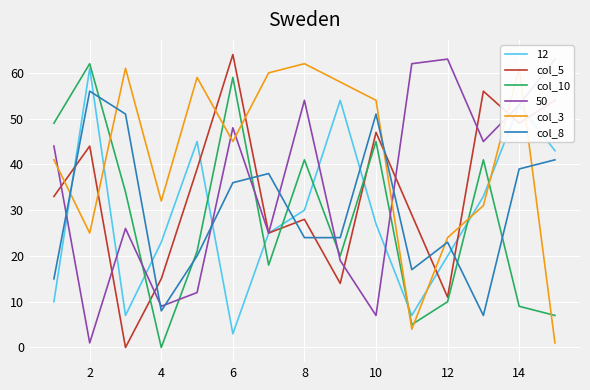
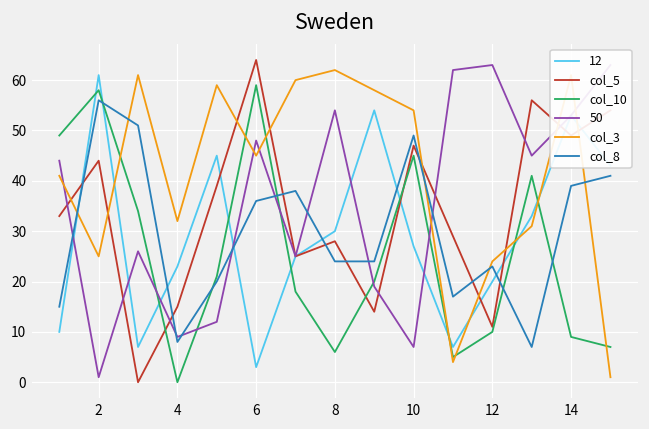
col_10, 2: 62 -> 58
col_10, 8: 41 -> 6
col_8, 10: 51 -> 49
